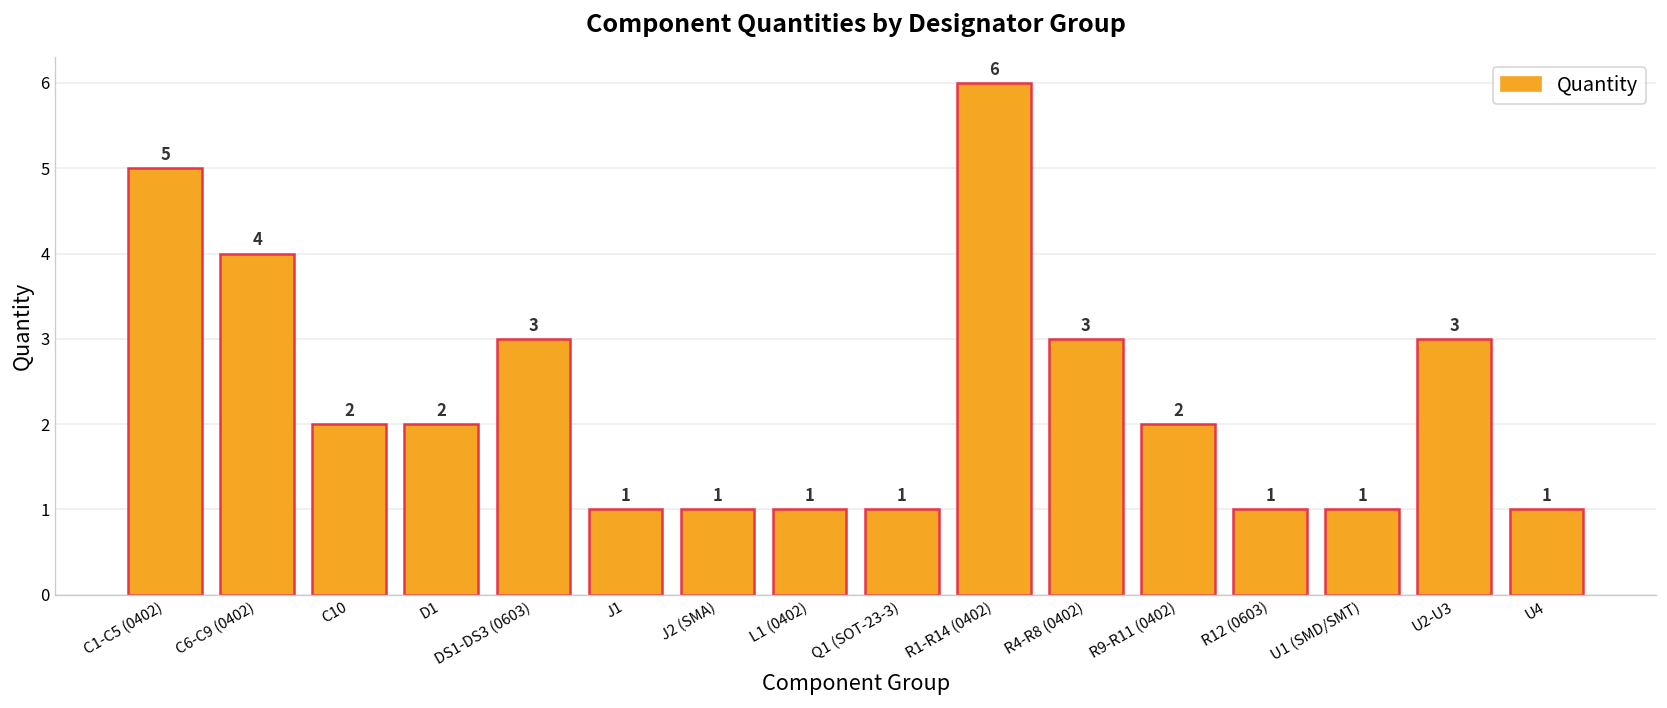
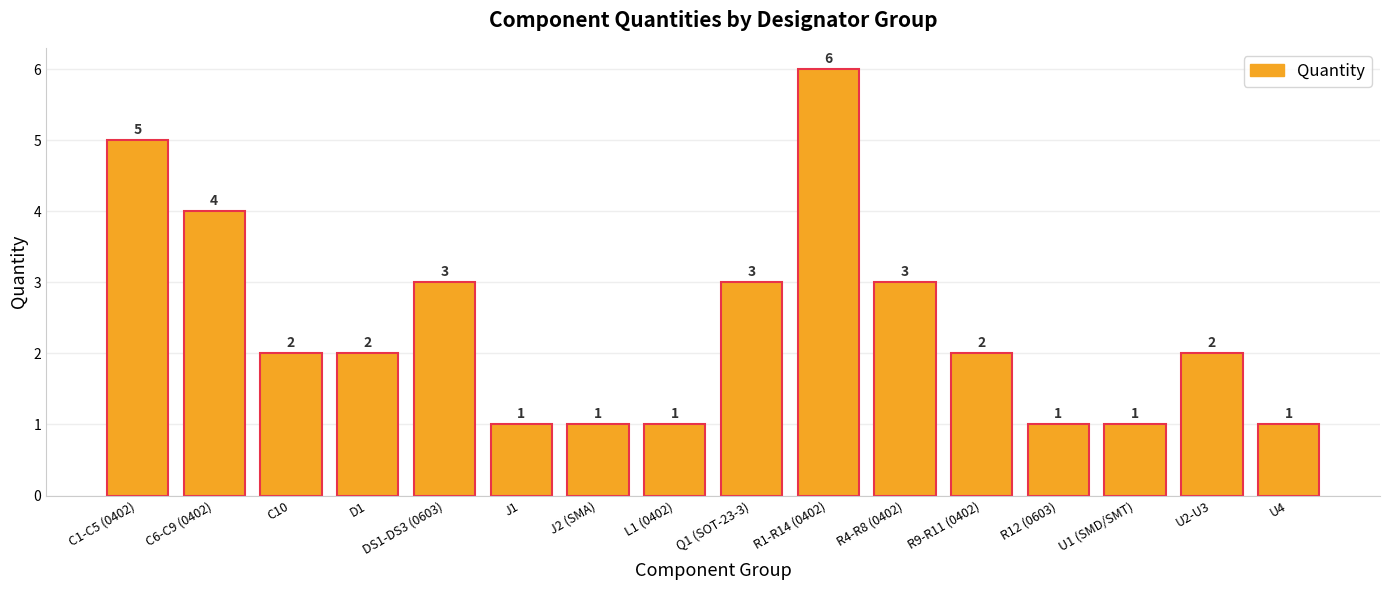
Q1 (SOT-23-3): 1 -> 3
U2-U3: 3 -> 2
